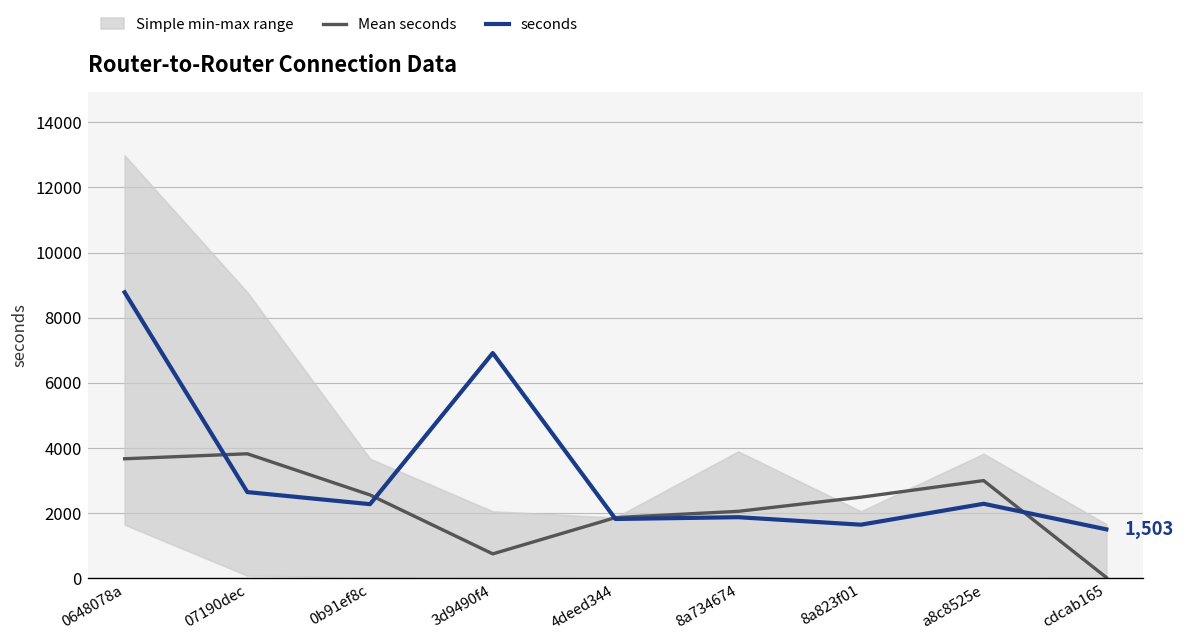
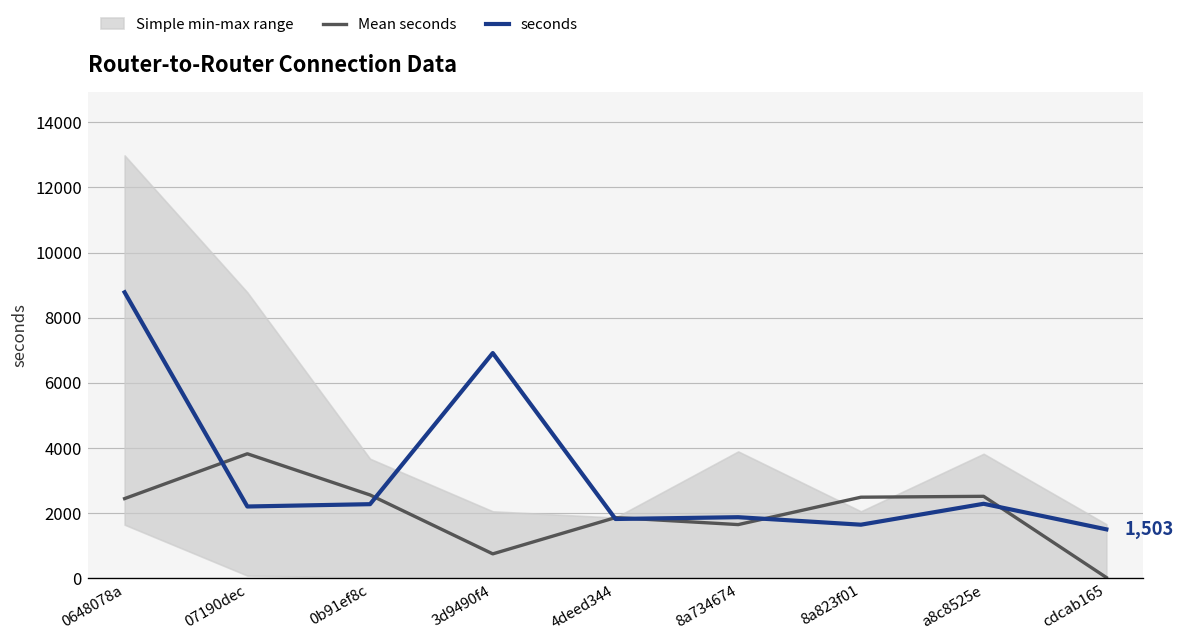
Mean seconds, 0648078a: 3700 -> 2400
seconds, 07190dec: 2600 -> 2200
Mean seconds, 8a734674: 2100 -> 1600
Mean seconds, a8c8525e: 3000 -> 2500
